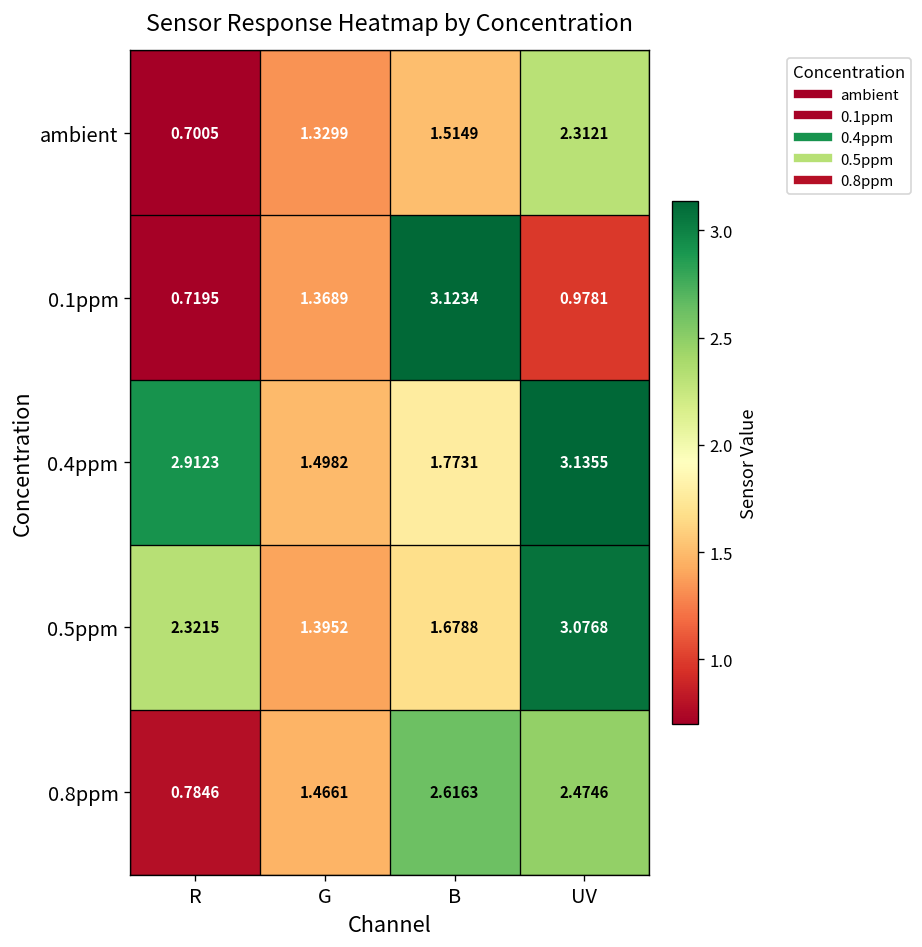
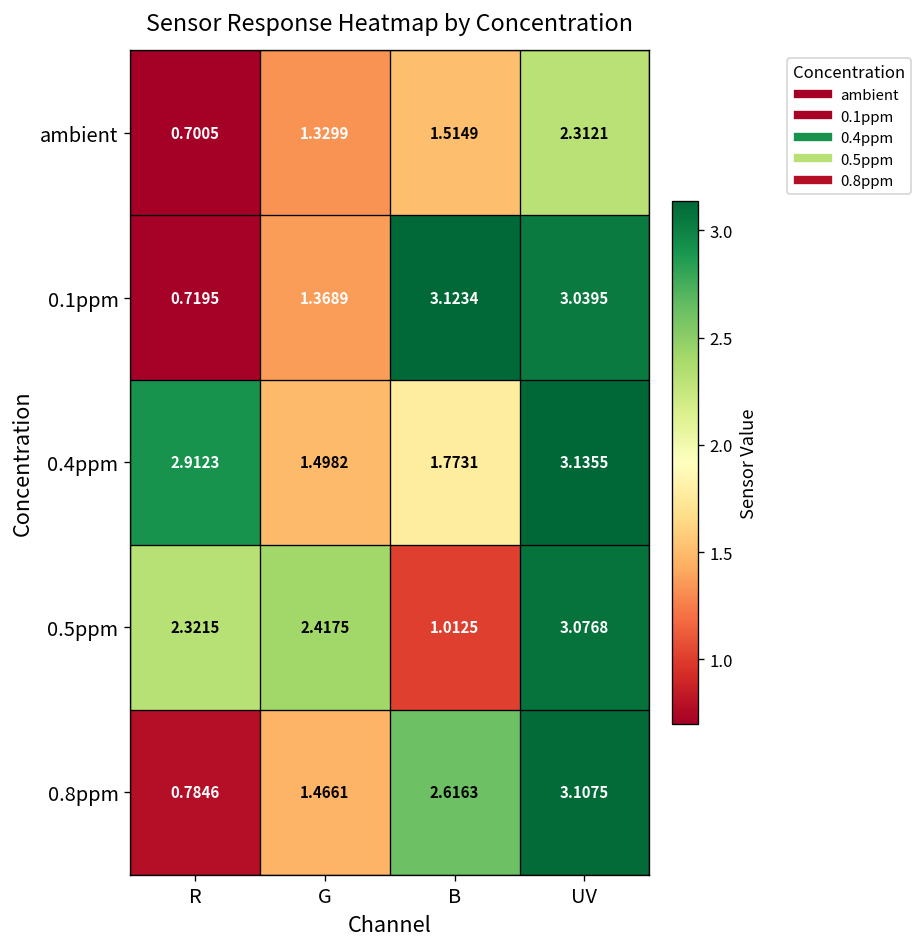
0.1ppm, UV: 0.9781 -> 3.0395
0.5ppm, G: 1.3952 -> 2.4175
0.5ppm, B: 1.6788 -> 1.0125
0.8ppm, UV: 2.4746 -> 3.1075
